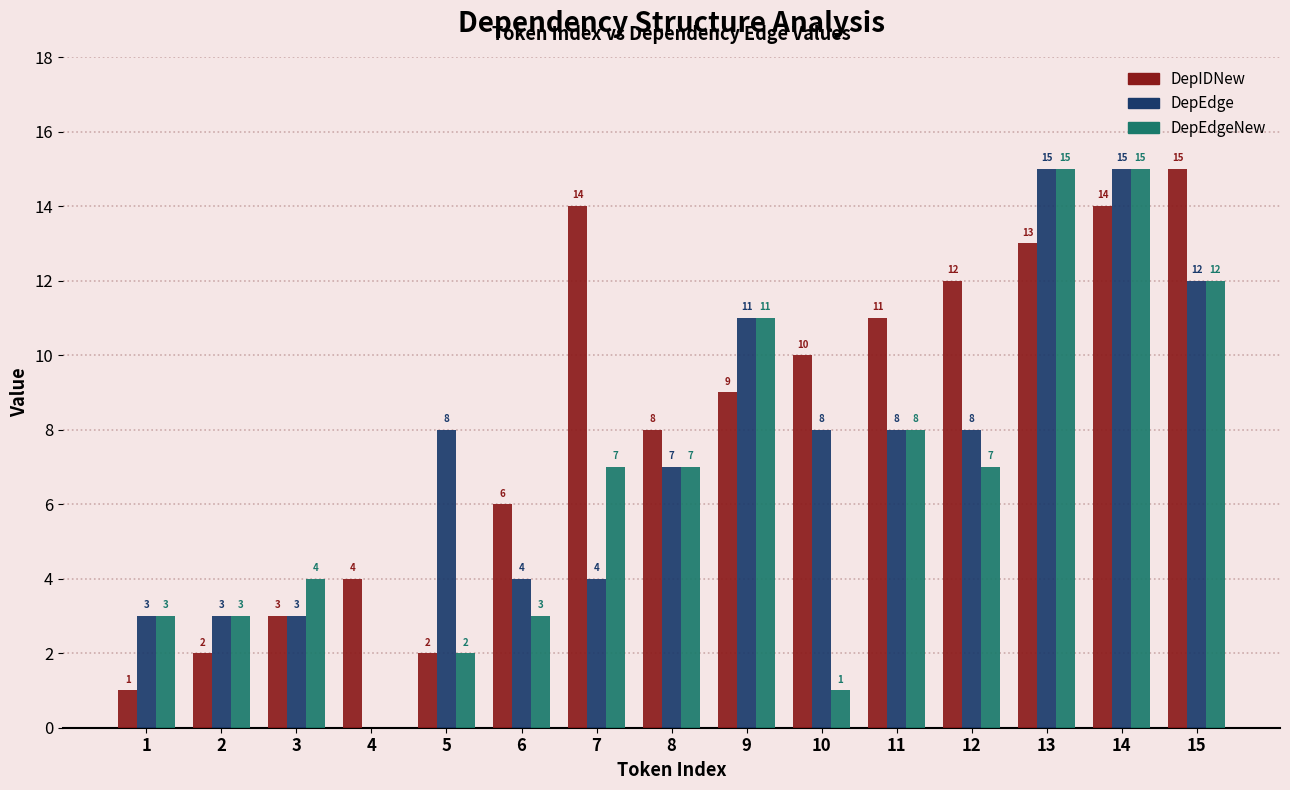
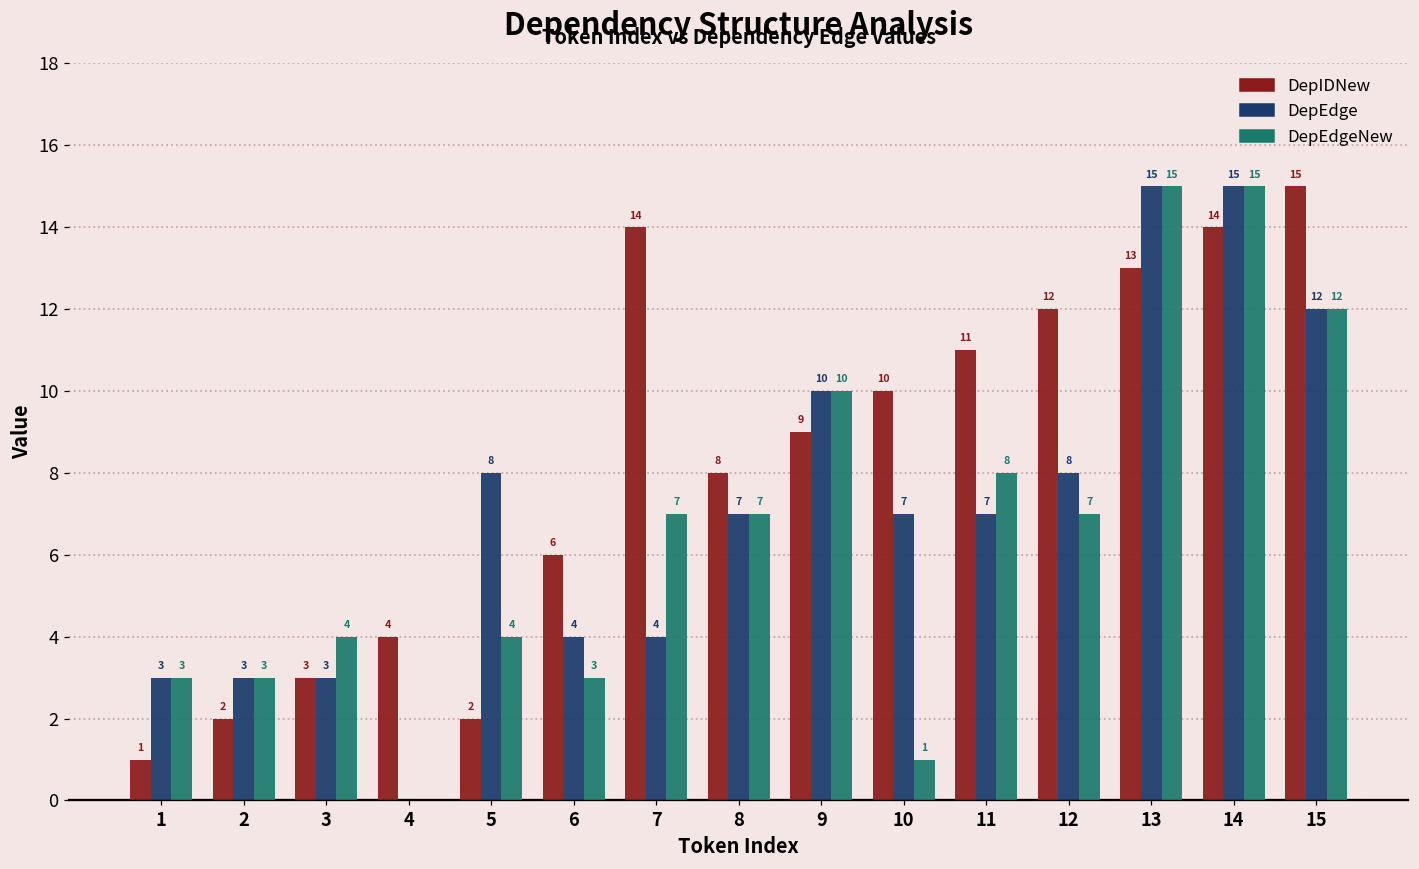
DepEdgeNew, 5: 2 -> 4
DepEdge, 9: 11 -> 10
DepEdgeNew, 9: 11 -> 10
DepEdge, 10: 8 -> 7
DepEdge, 11: 8 -> 7
